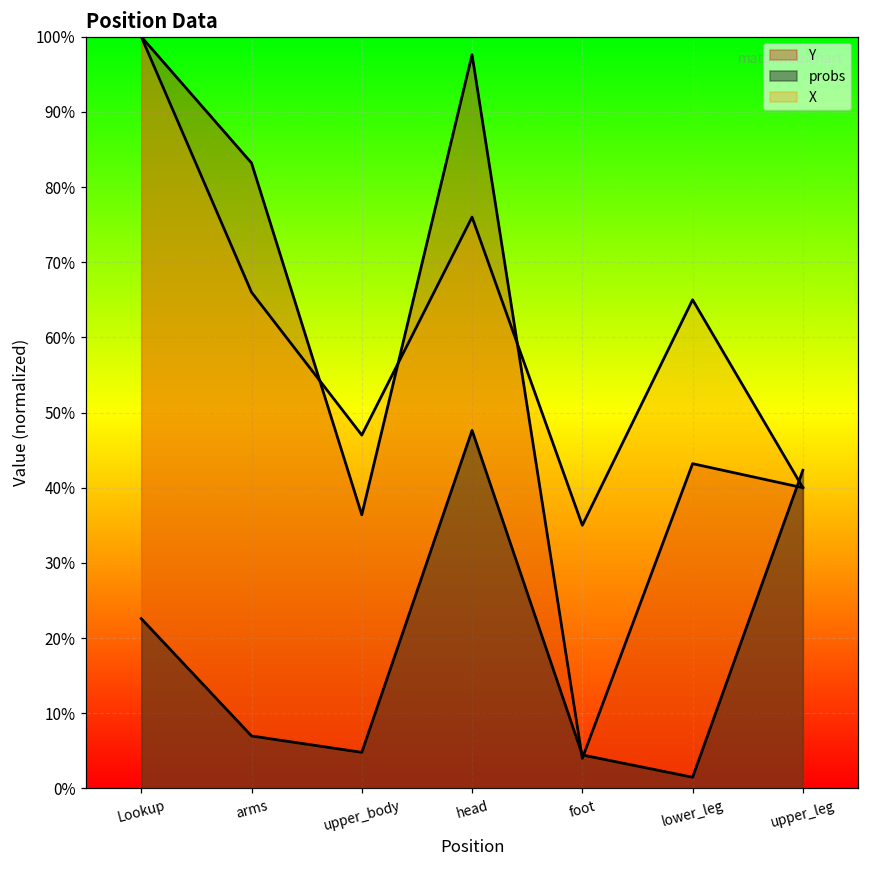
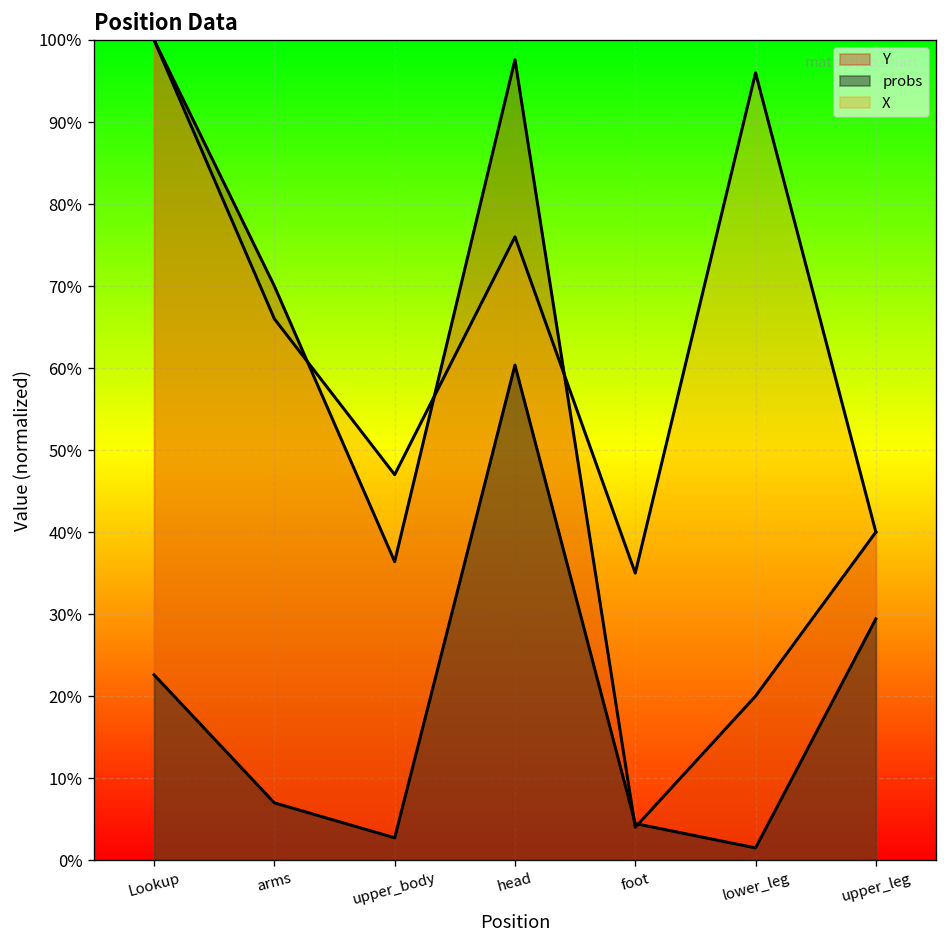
Y, arms: 83% -> 70%
probs, upper_body: 5% -> 3%
probs, head: 48% -> 60%
Y, lower_leg: 43% -> 20%
X, lower_leg: 65% -> 96%
probs, upper_leg: 42% -> 29%
